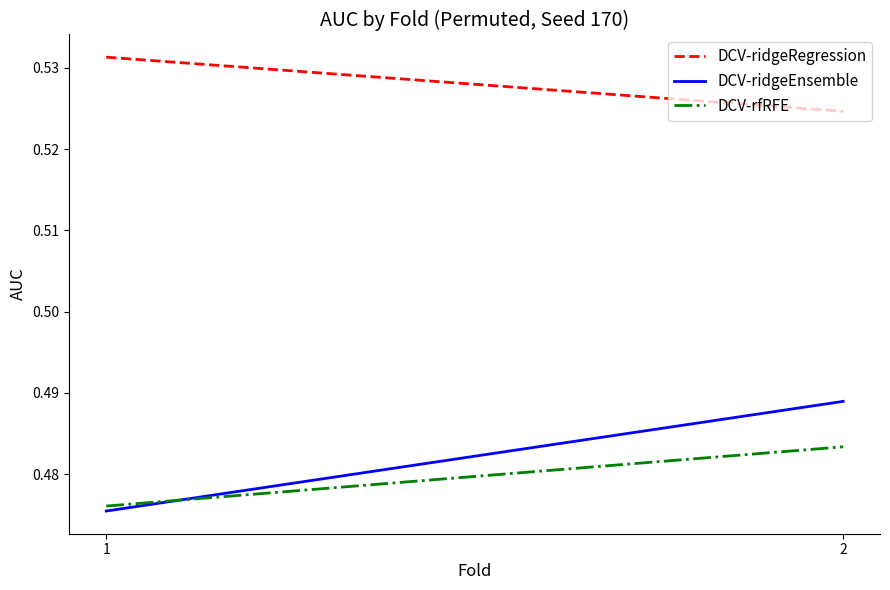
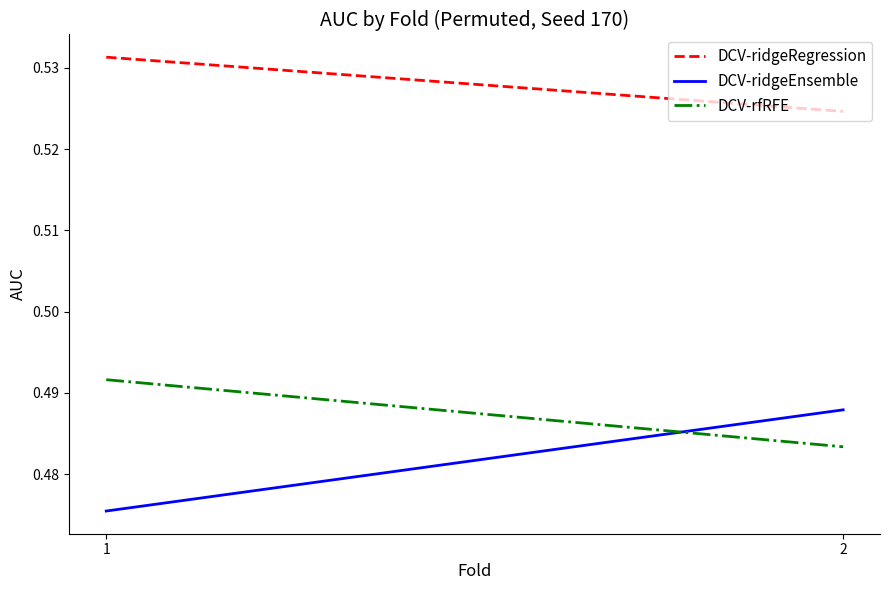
DCV-rfRFE, 1: 0.476 -> 0.492
DCV-ridgeEnsemble, 2: 0.489 -> 0.488
